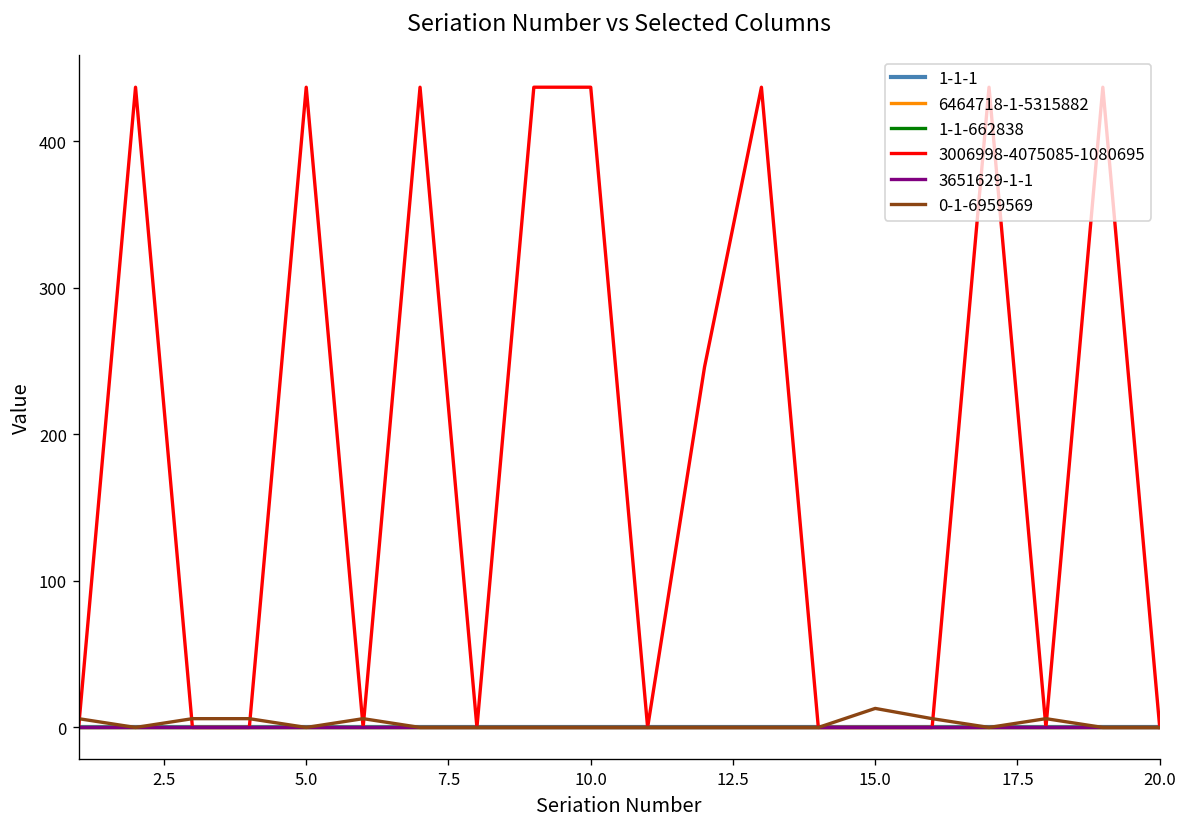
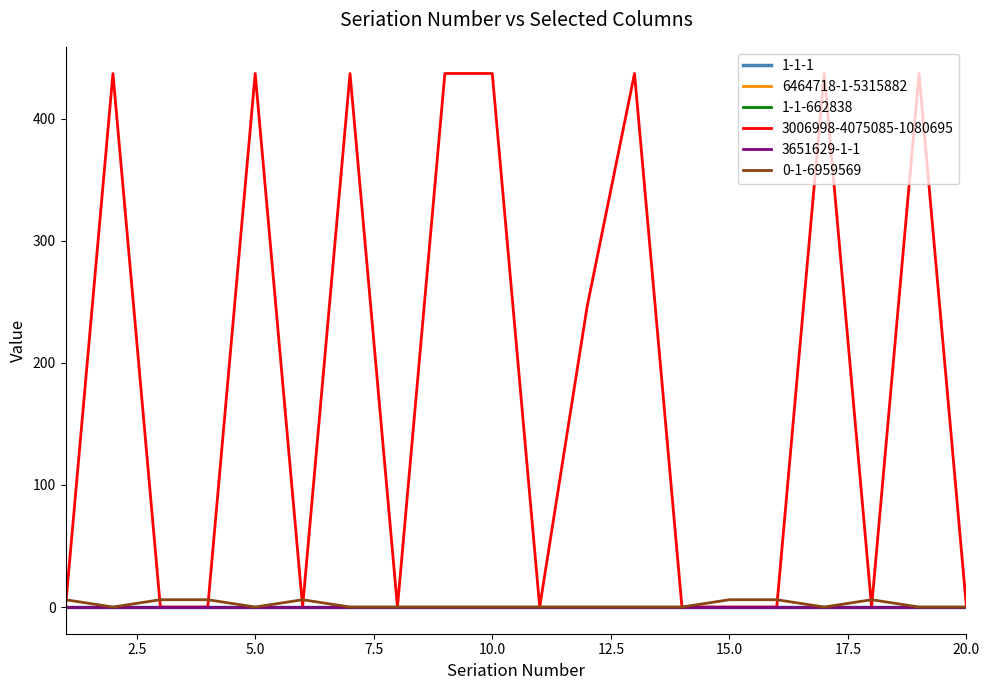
0-1-6959569, 15.0: 13 -> 6
